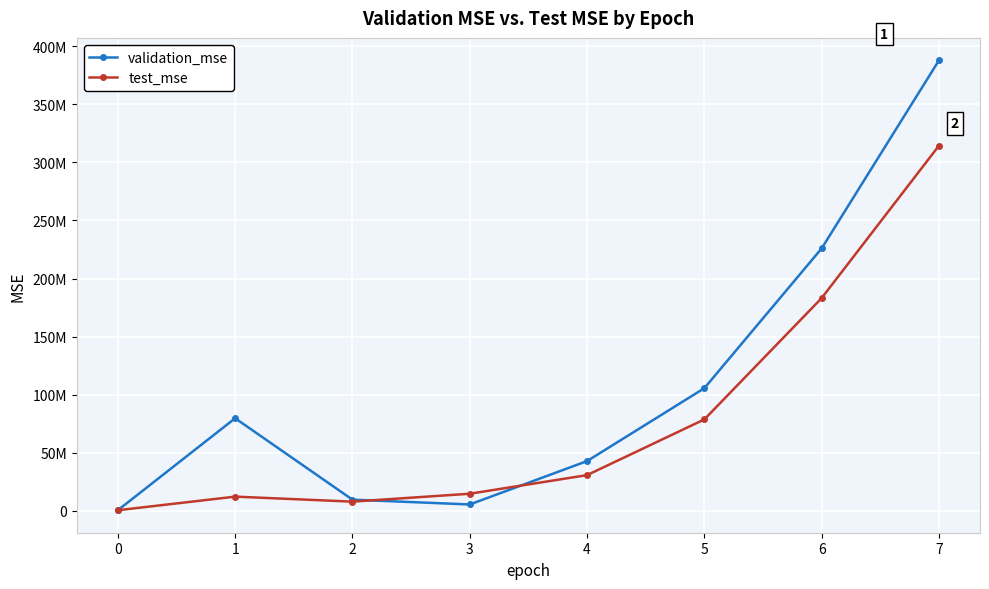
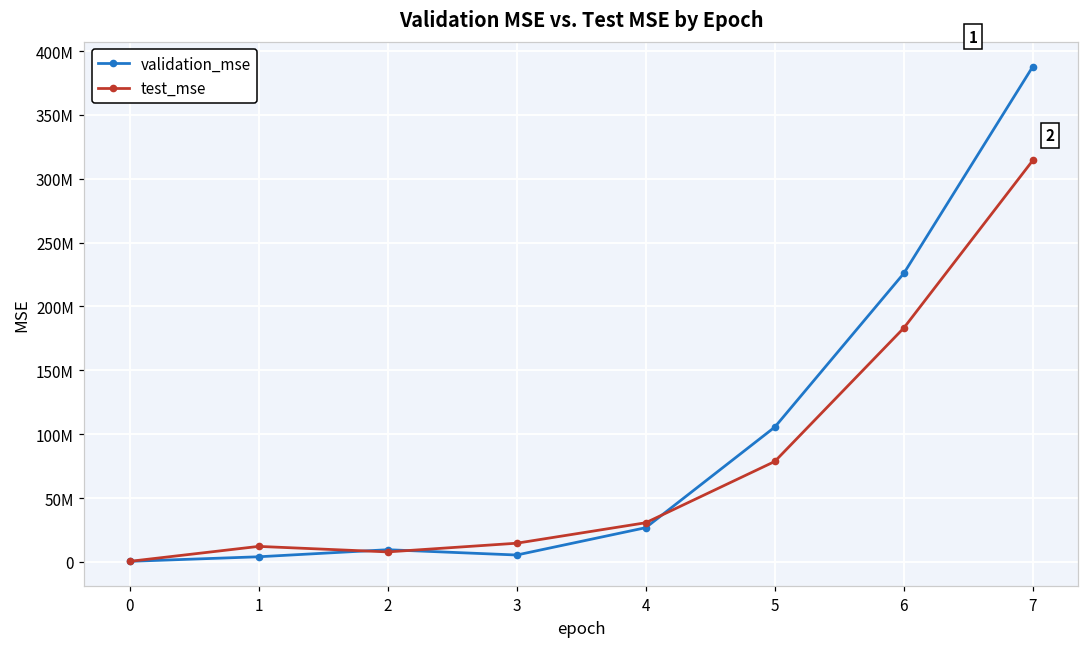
validation_mse, 1: 80000000 -> 4000000
validation_mse, 4: 43000000 -> 27000000
